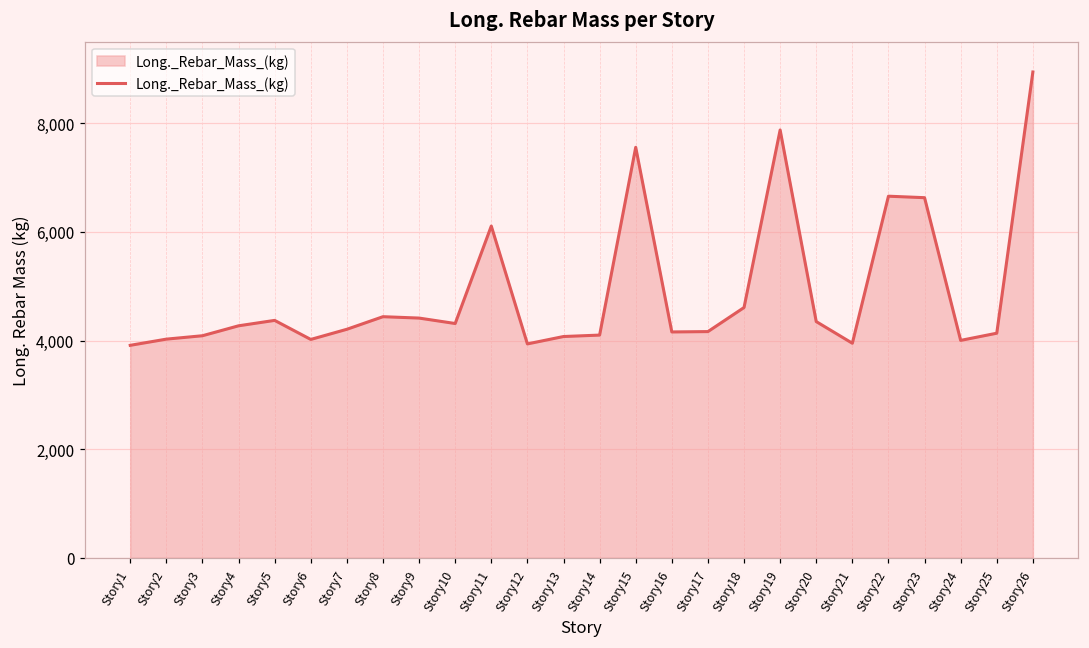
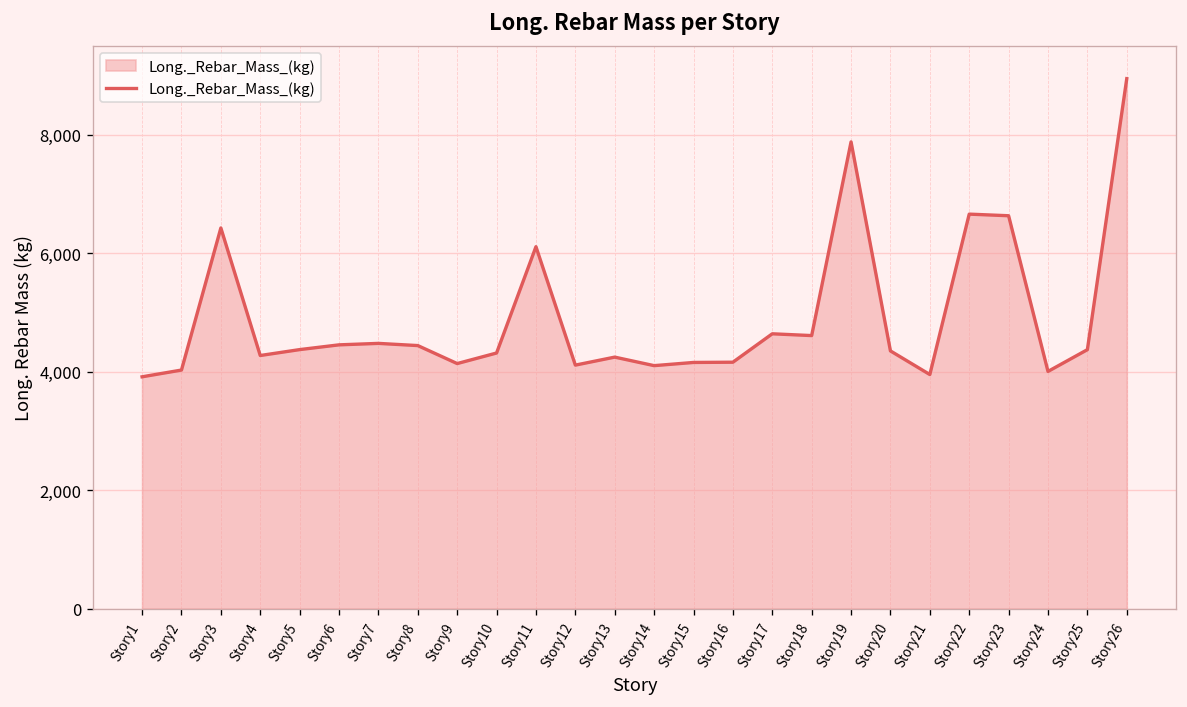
Story3: 4,100 -> 6,400
Story6: 4,000 -> 4,500
Story7: 4,200 -> 4,500
Story9: 4,400 -> 4,100
Story12: 3,900 -> 4,100
Story13: 4,100 -> 4,200
Story15: 7,600 -> 4,200
Story17: 4,200 -> 4,600
Story25: 4,100 -> 4,400
